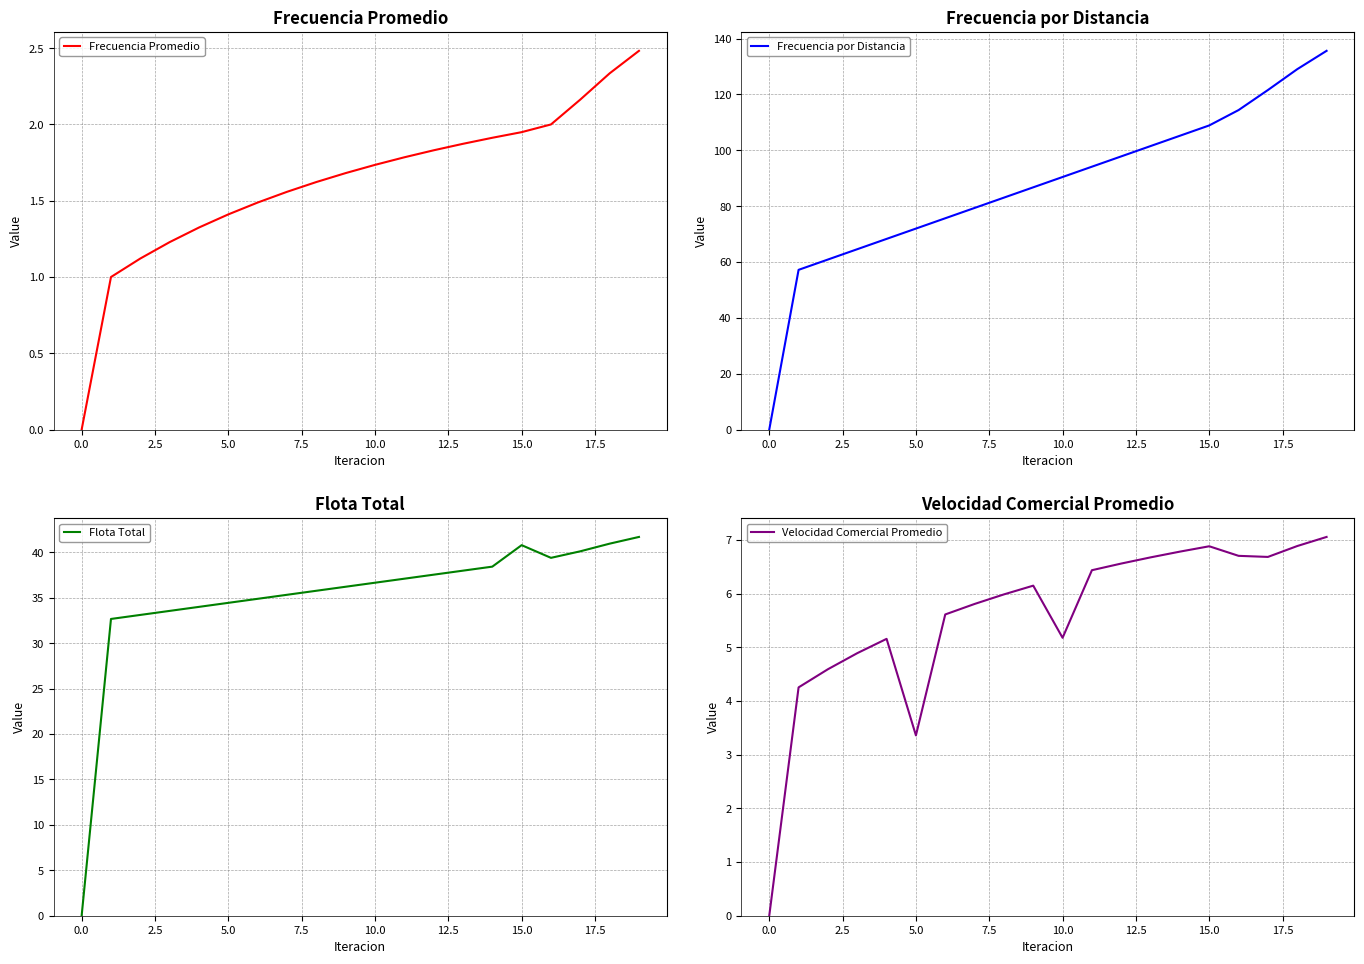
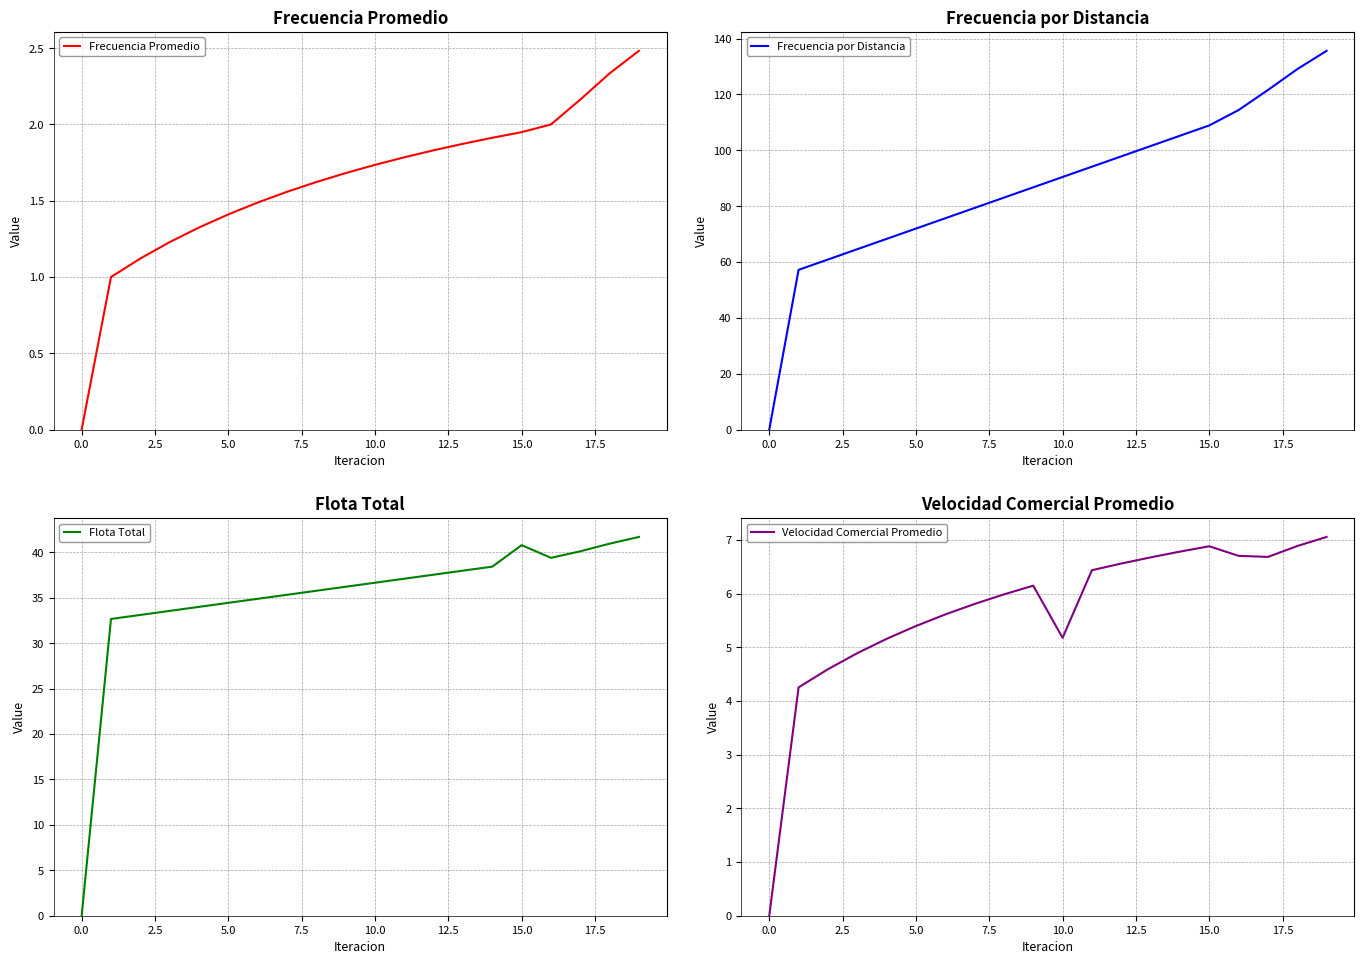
Velocidad Comercial Promedio, 5.0: 3.4 -> 5.4
